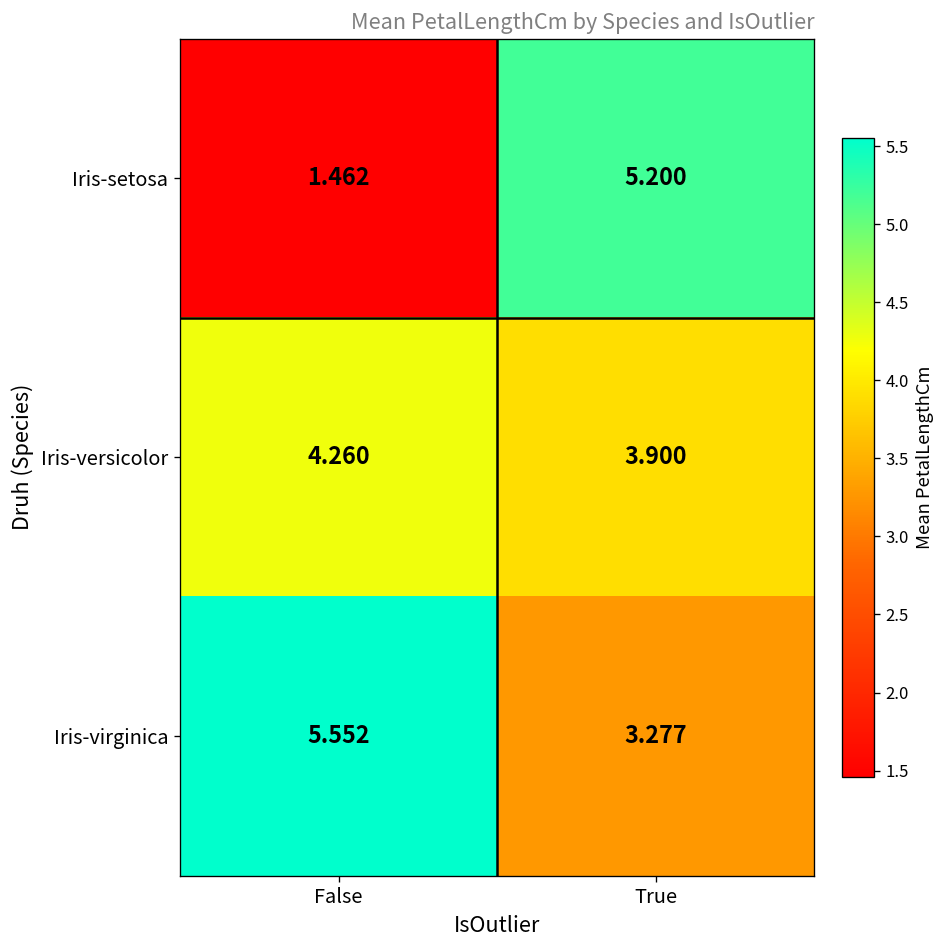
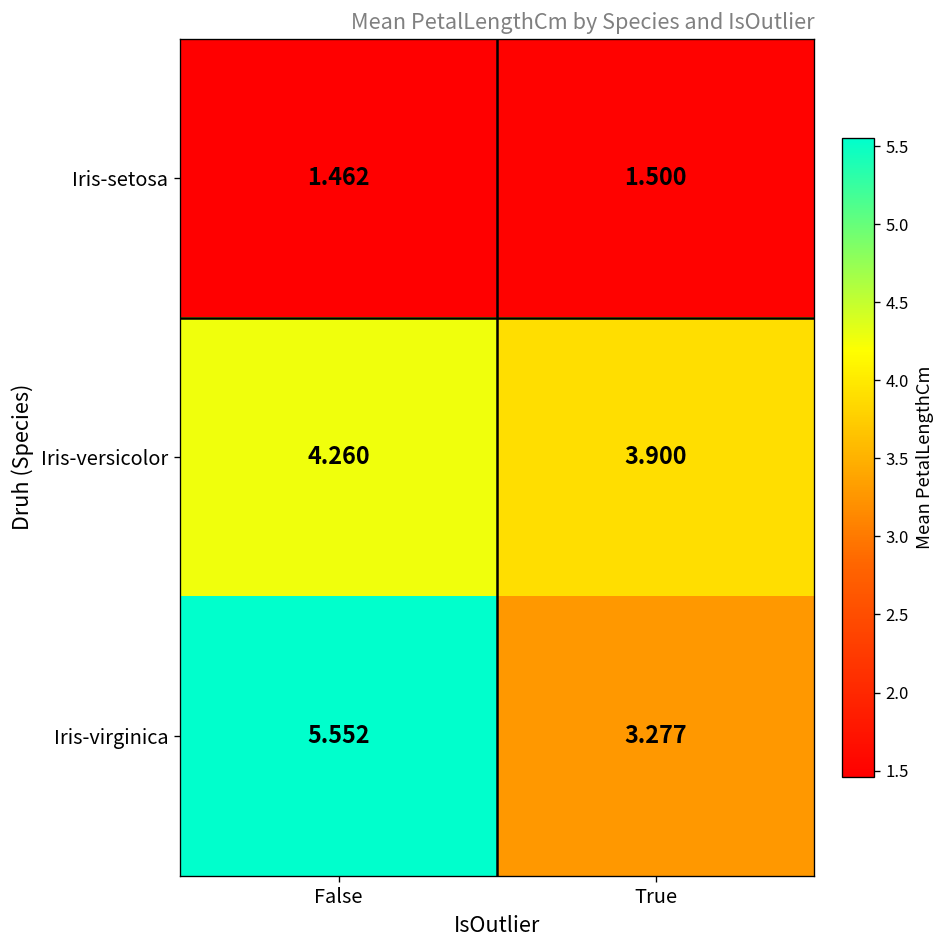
Iris-setosa, True: 5.200 -> 1.500
